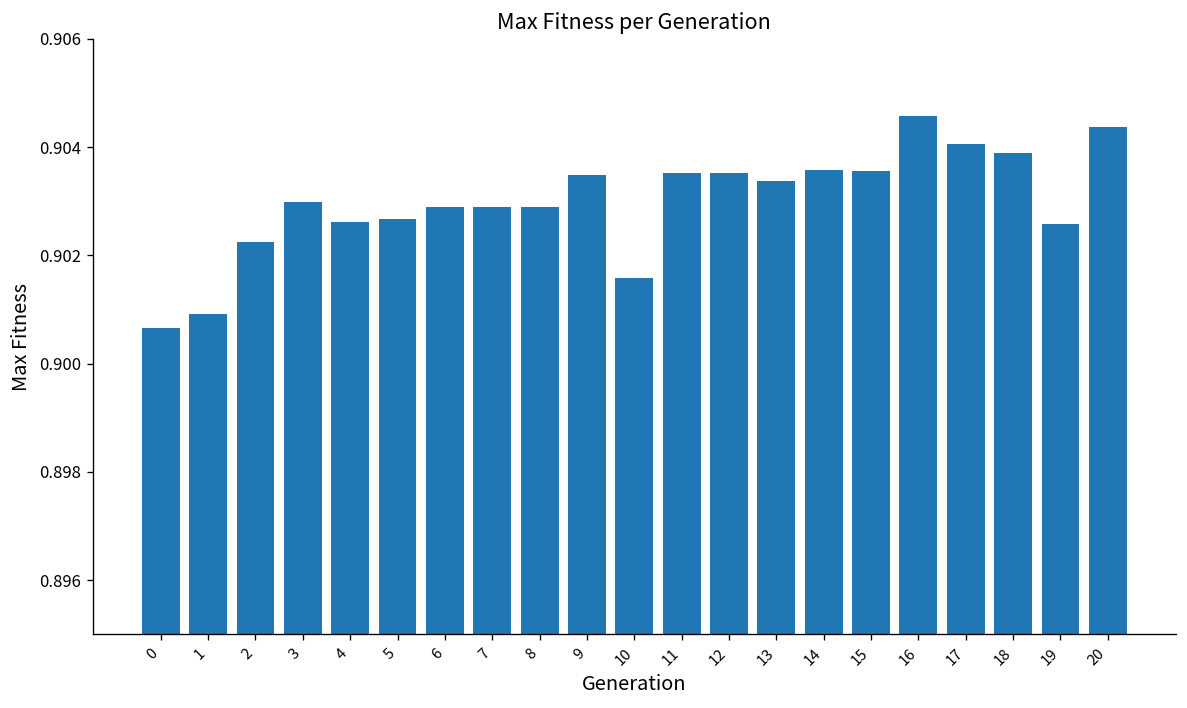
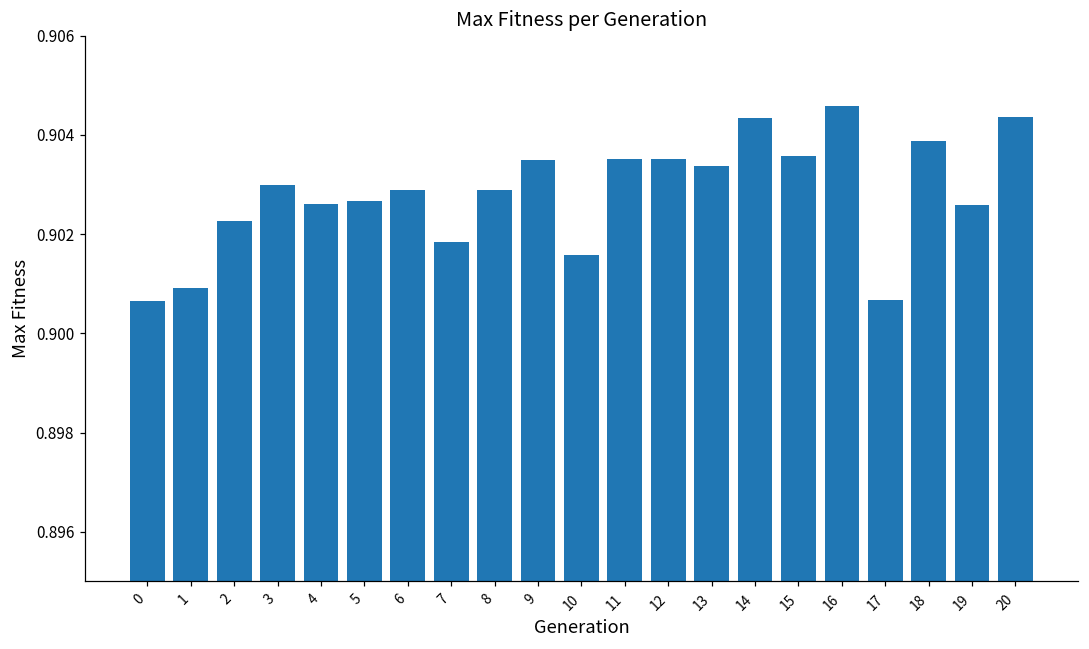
7: 0.9029 -> 0.9019
14: 0.9036 -> 0.9043
17: 0.9041 -> 0.9007
